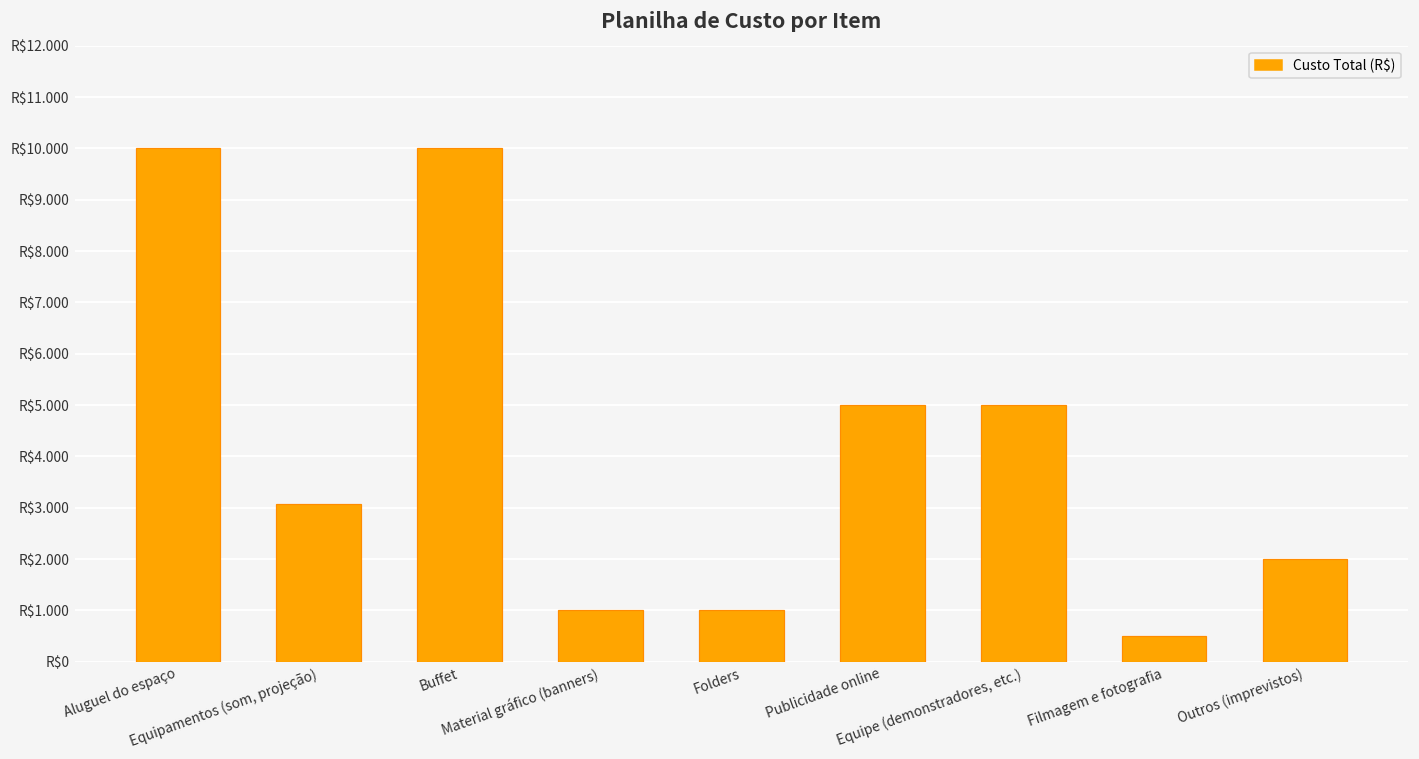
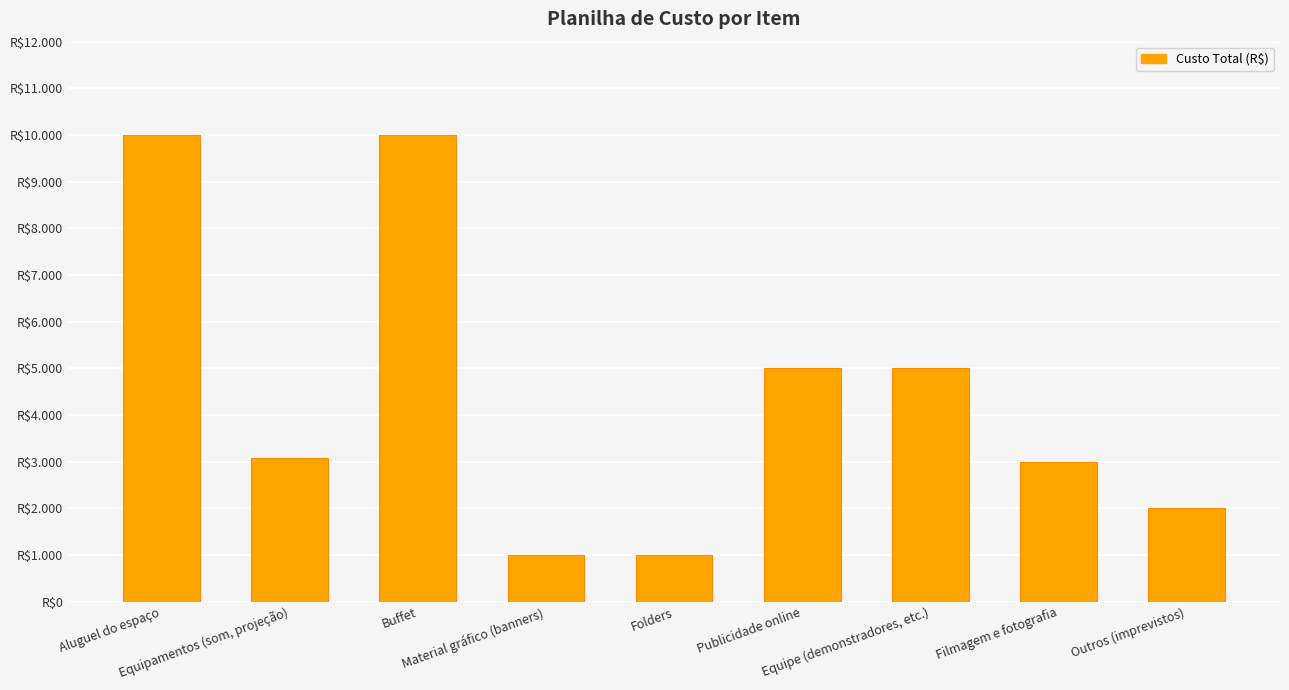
Filmagem e fotografia: R$0.5 -> R$3.0
